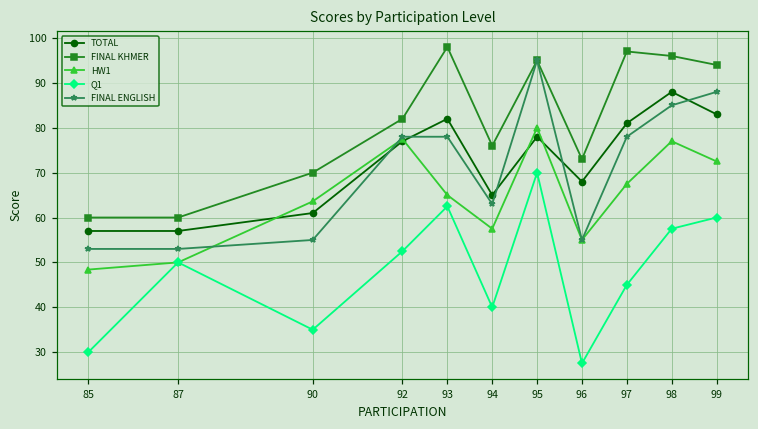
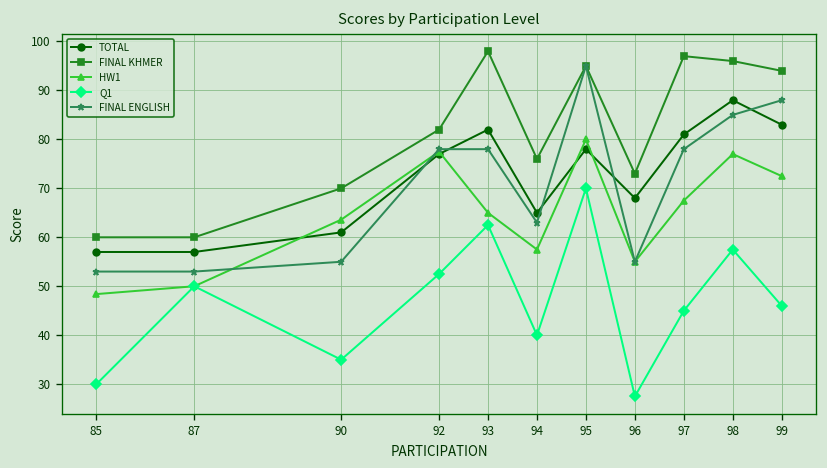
Q1, 99: 60 -> 46
